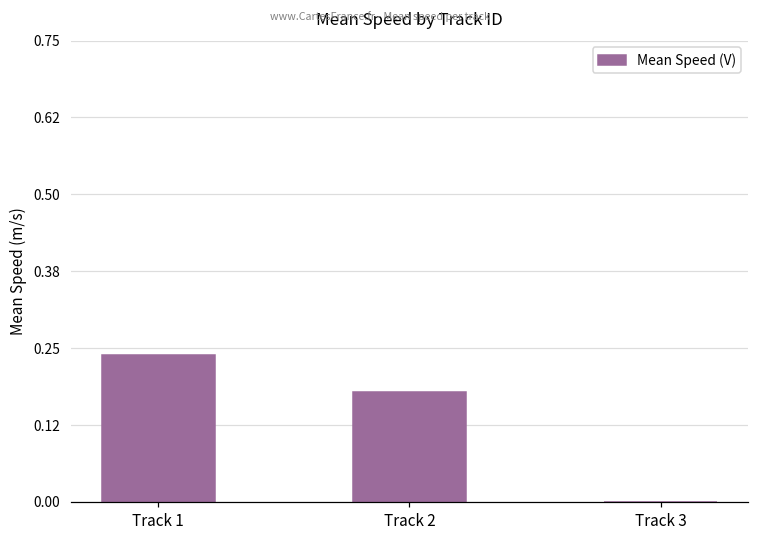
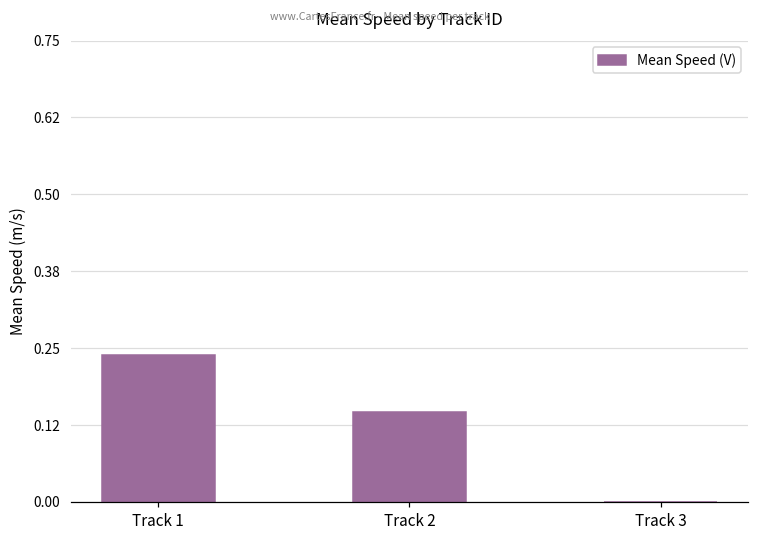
Track 2: 0.18 -> 0.15
